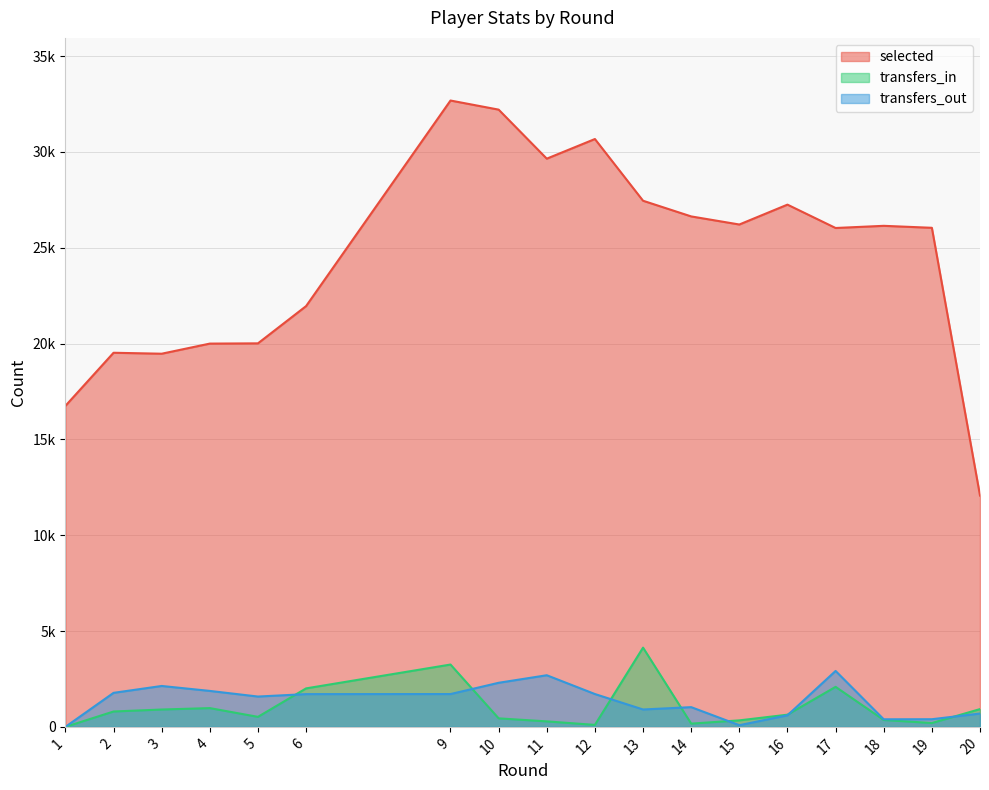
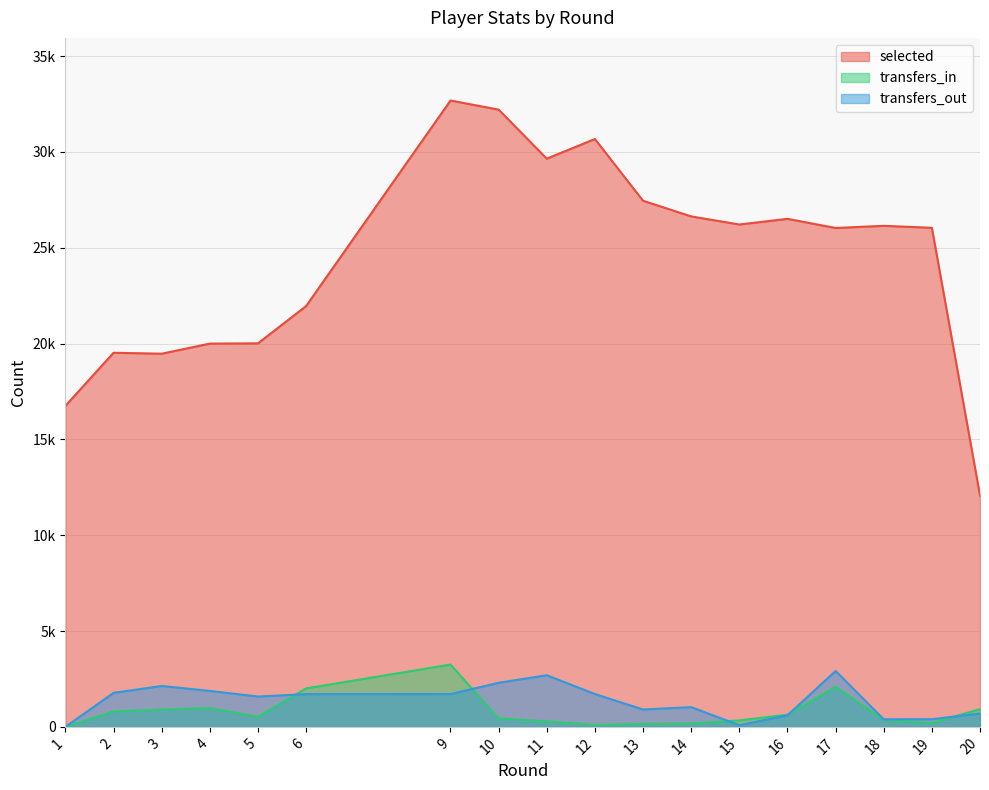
transfers_in, 13: 4100 -> 200
selected, 16: 27300 -> 26500
